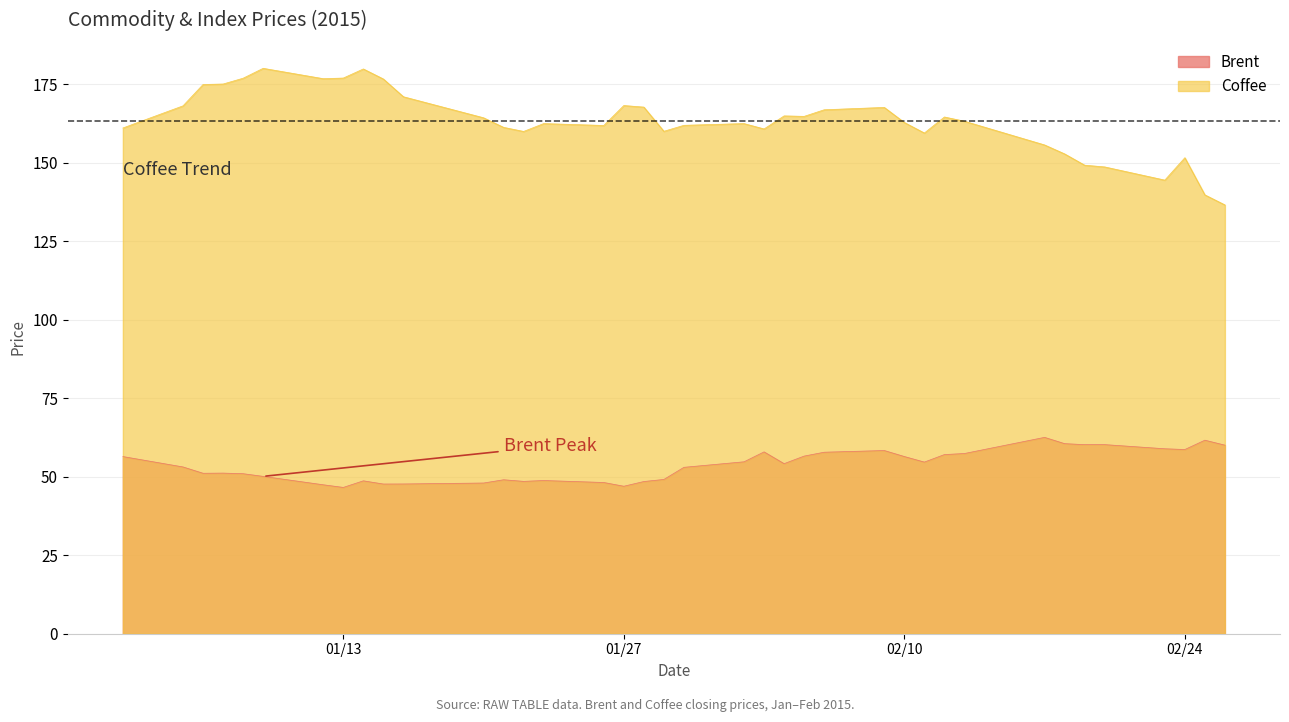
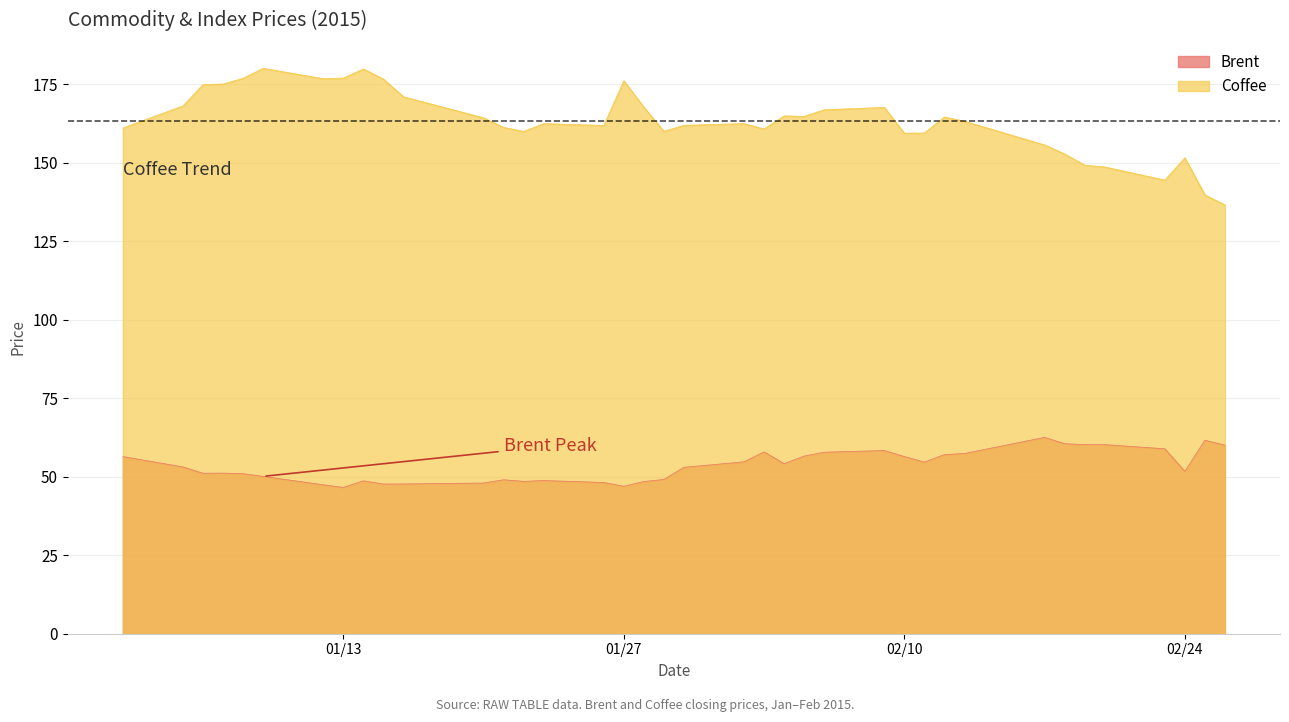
Coffee, 01/27: 168 -> 176
Coffee, 02/10: 163 -> 159
Brent, 02/24: 59 -> 52
